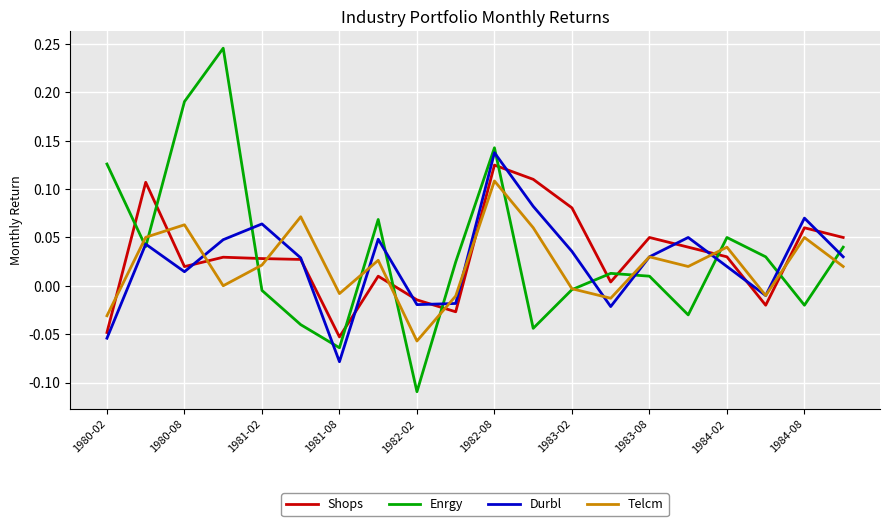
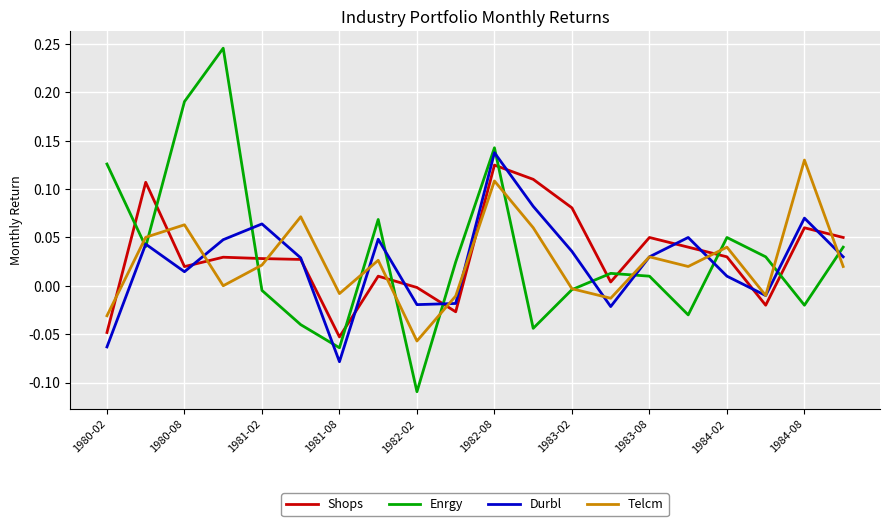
Durbl, 1980-02: -0.05 -> -0.06
Shops, 1982-02: -0.01 -> 0.00
Durbl, 1984-02: 0.02 -> 0.01
Telcm, 1984-08: 0.05 -> 0.13
